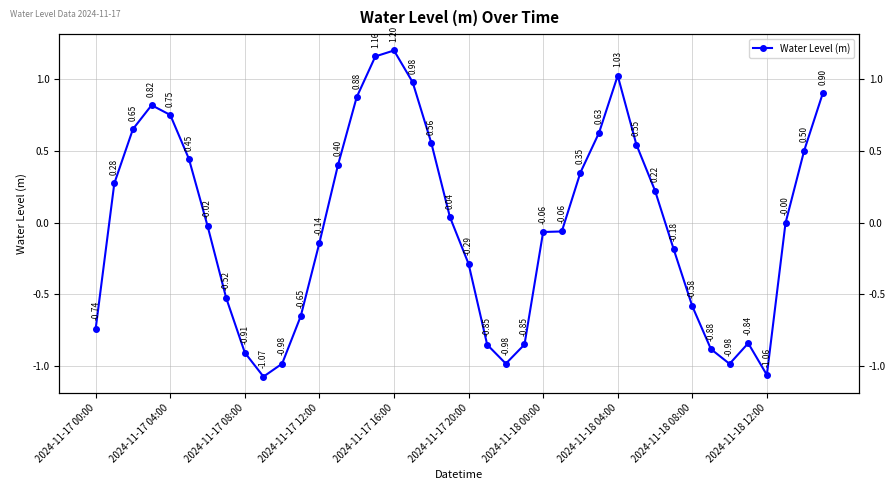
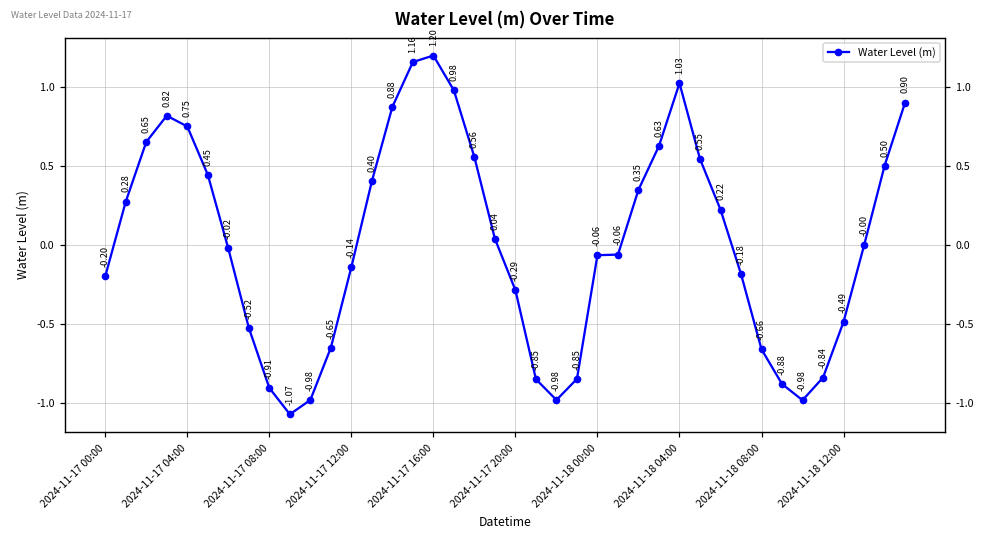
2024-11-17 00:00: -0.74 -> -0.20
2024-11-18 08:00: -0.58 -> -0.66
2024-11-18 12:00: -1.06 -> -0.49
